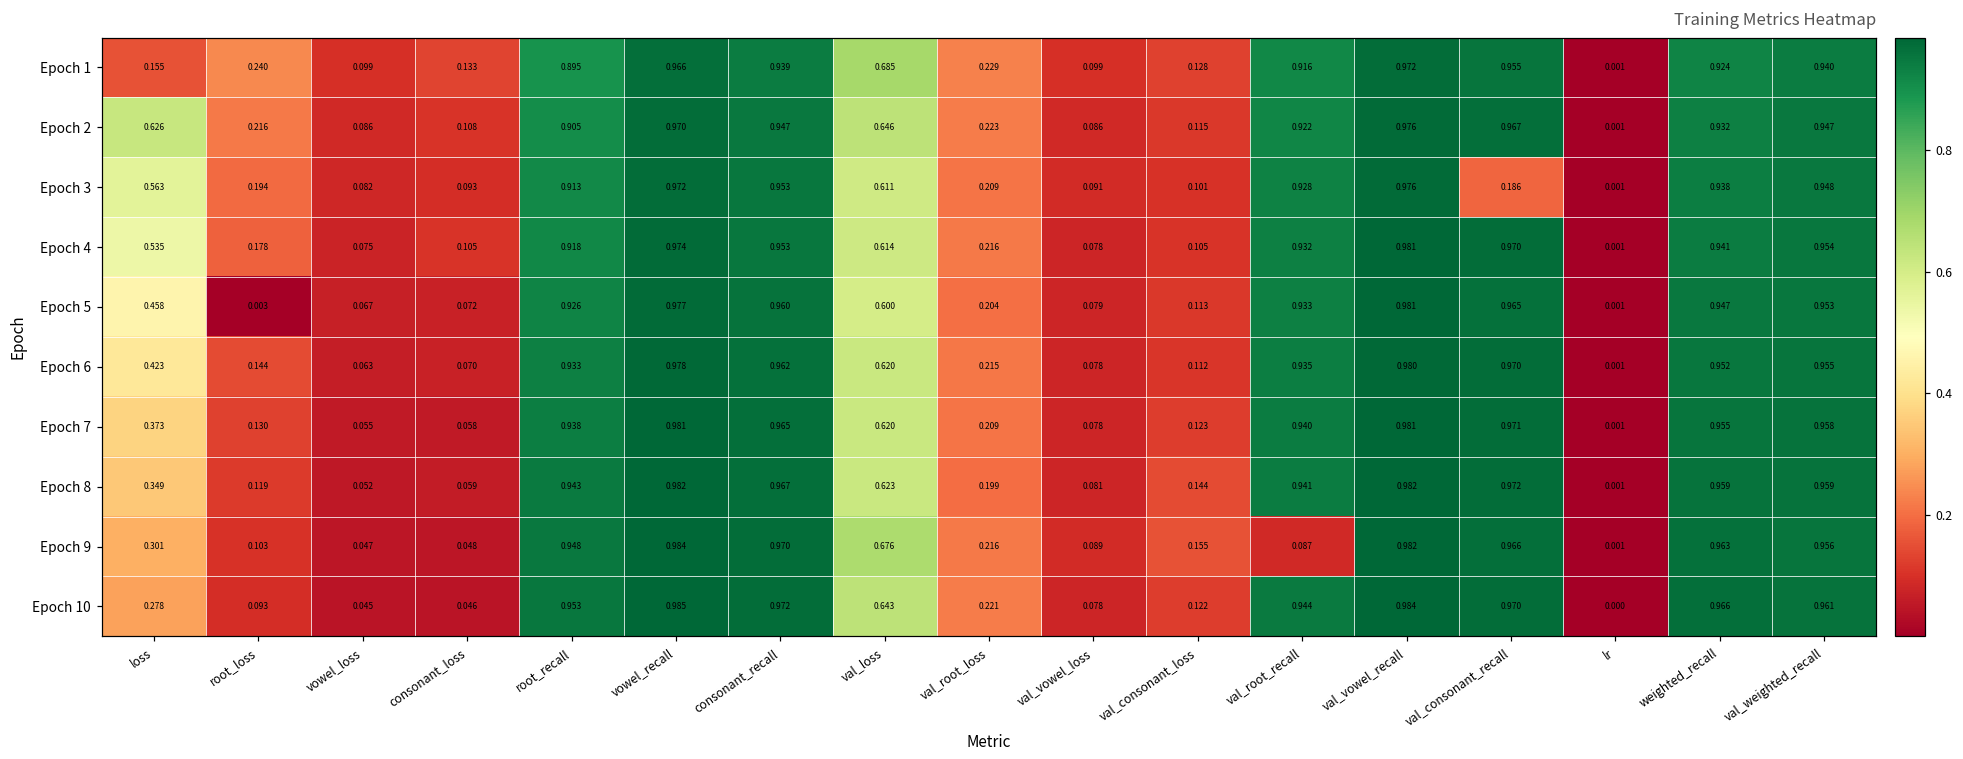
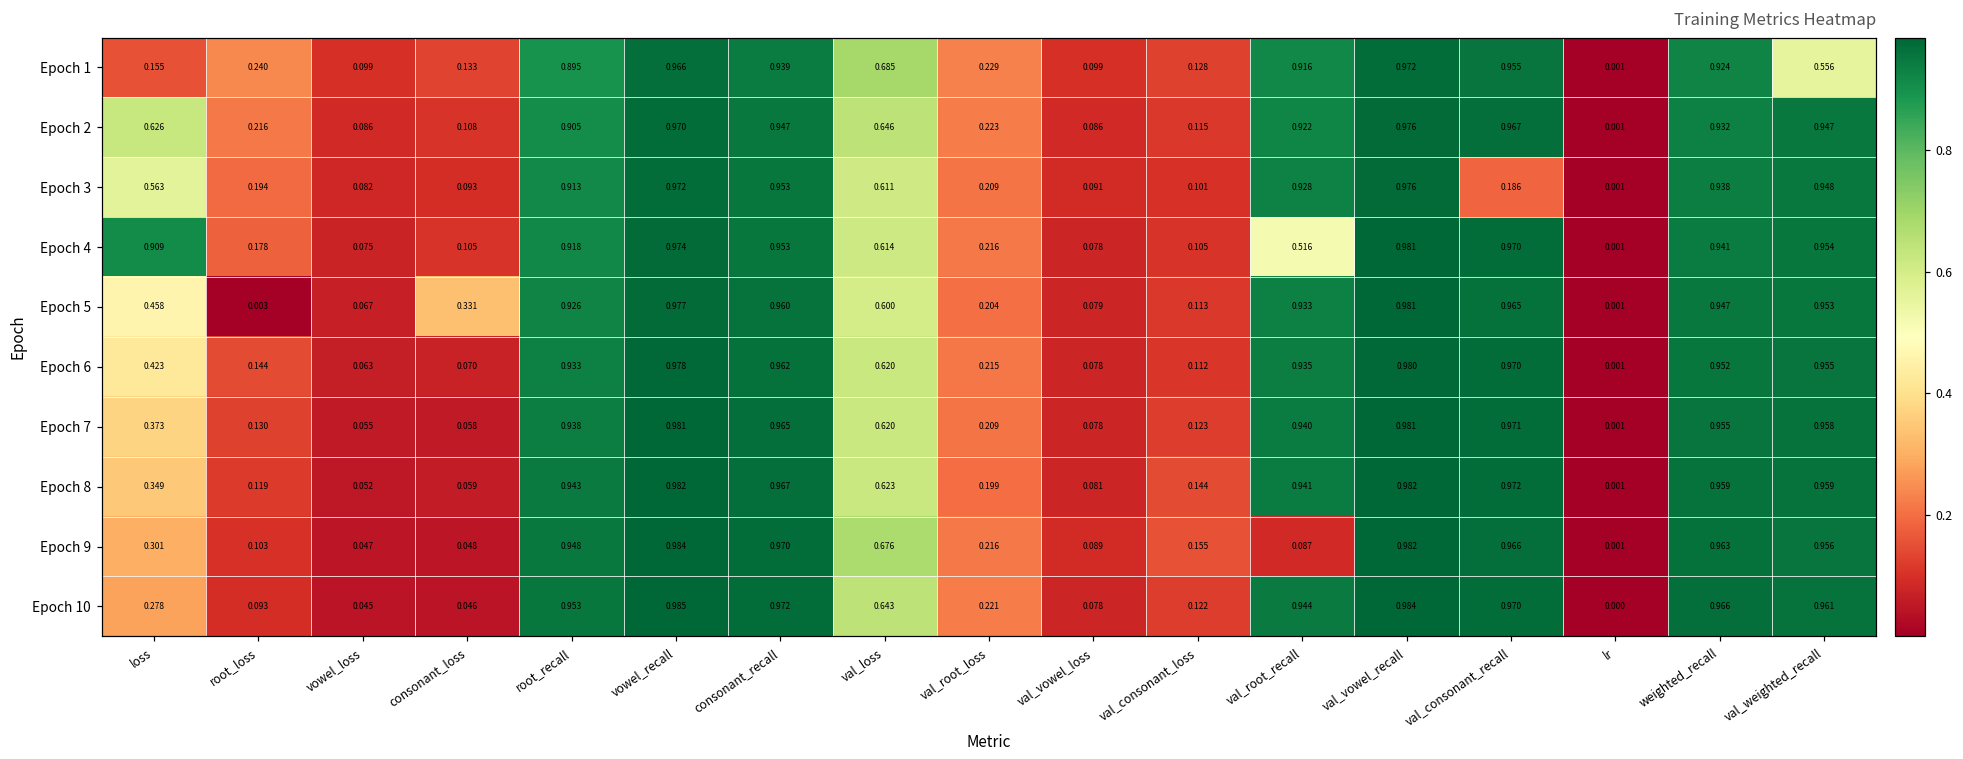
Epoch 1, val_weighted_recall: 0.940 -> 0.556
Epoch 4, loss: 0.535 -> 0.909
Epoch 4, val_root_recall: 0.932 -> 0.516
Epoch 5, consonant_loss: 0.072 -> 0.331
